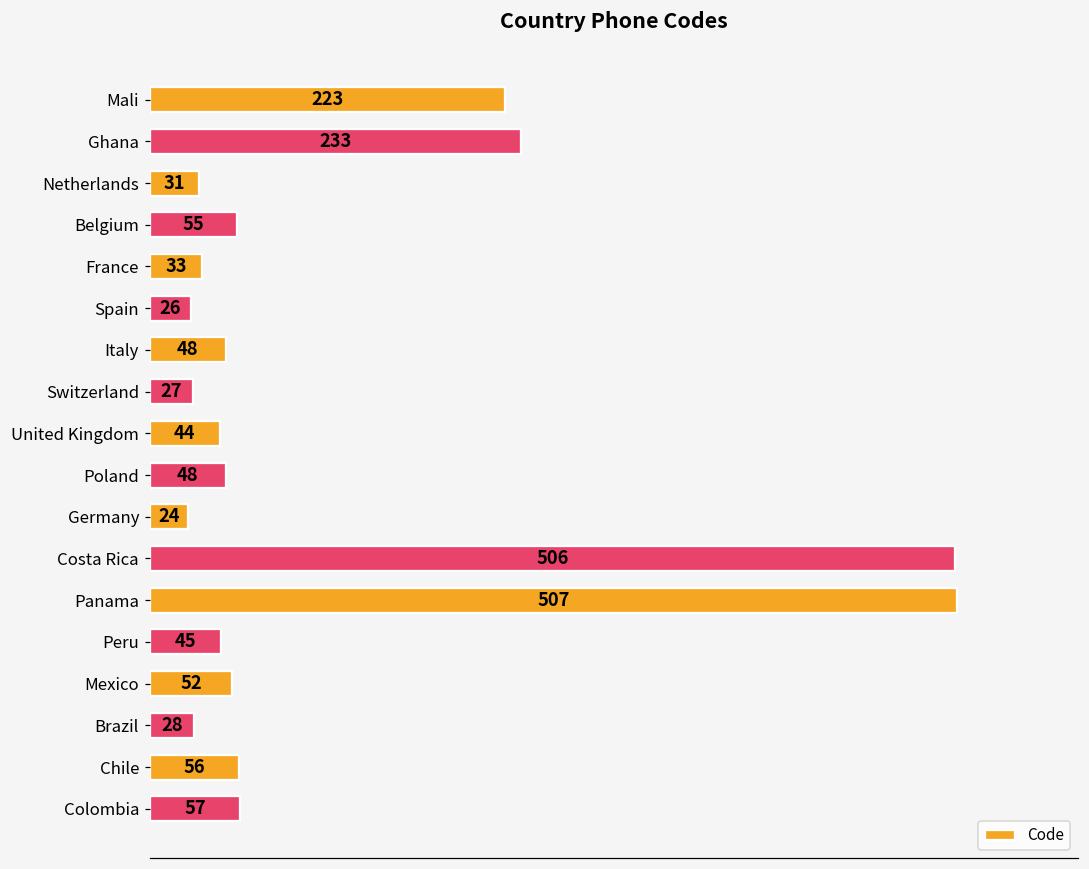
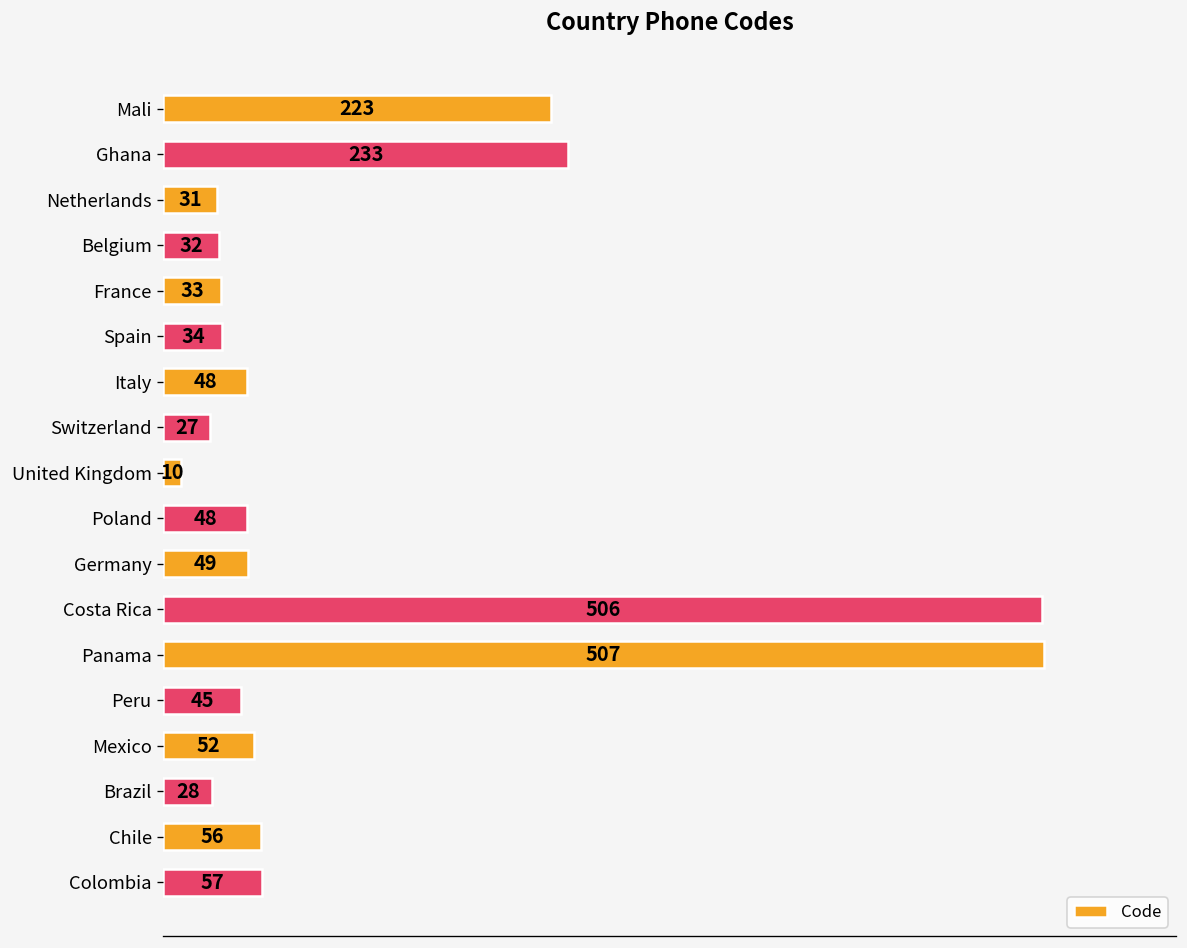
Belgium: 55 -> 32
Spain: 26 -> 34
United Kingdom: 44 -> 10
Germany: 24 -> 49
